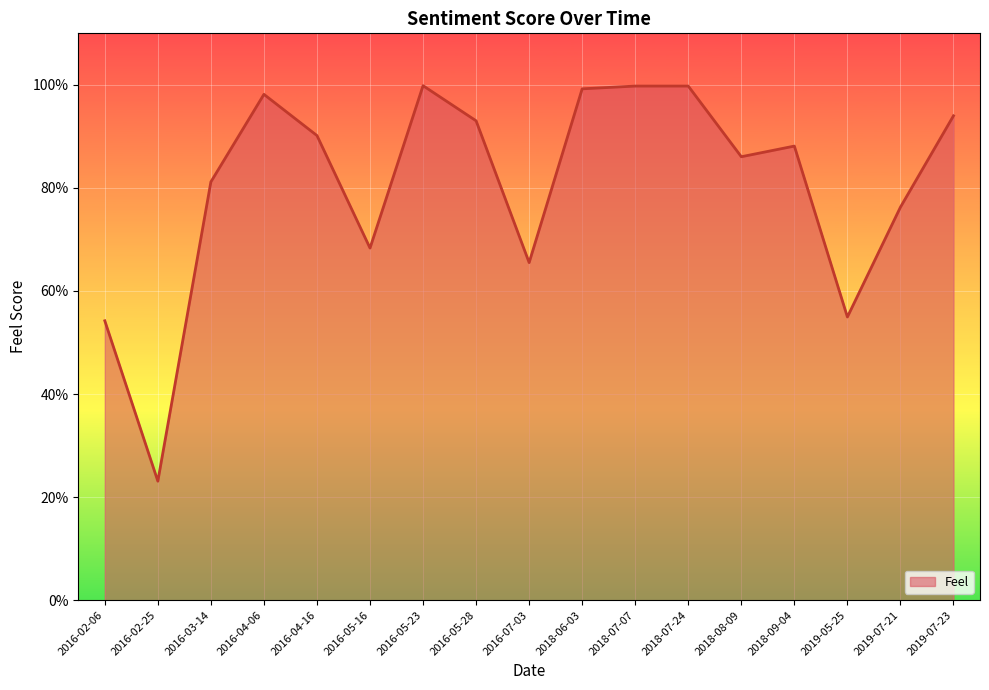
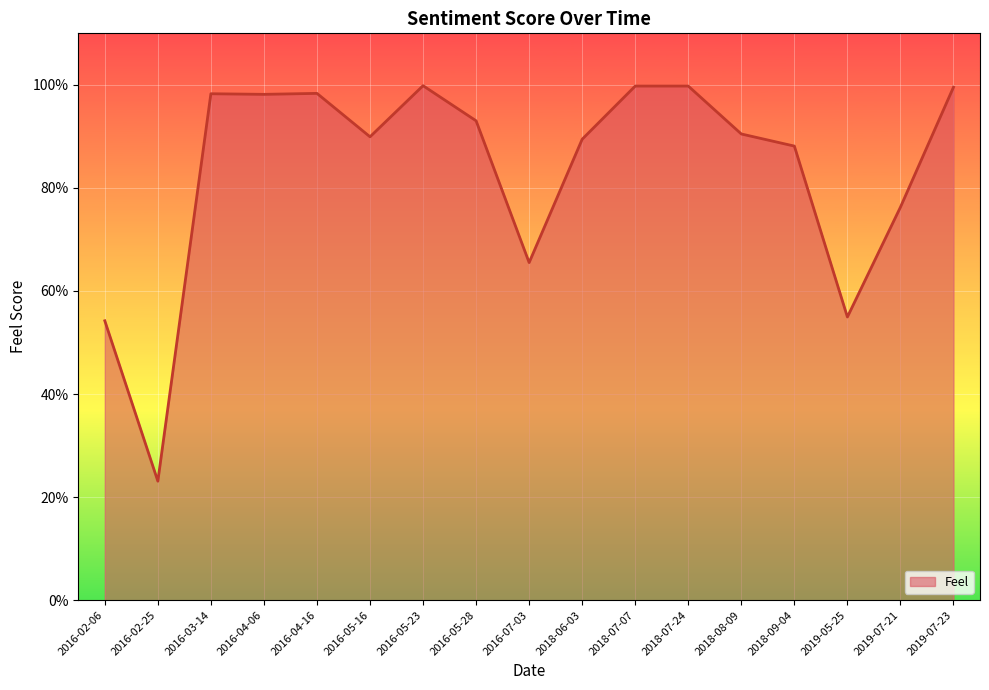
2016-03-14: 81% -> 98%
2016-04-16: 90% -> 98%
2016-05-16: 68% -> 90%
2018-06-03: 99% -> 89%
2018-08-09: 86% -> 90%
2019-07-23: 94% -> 100%
